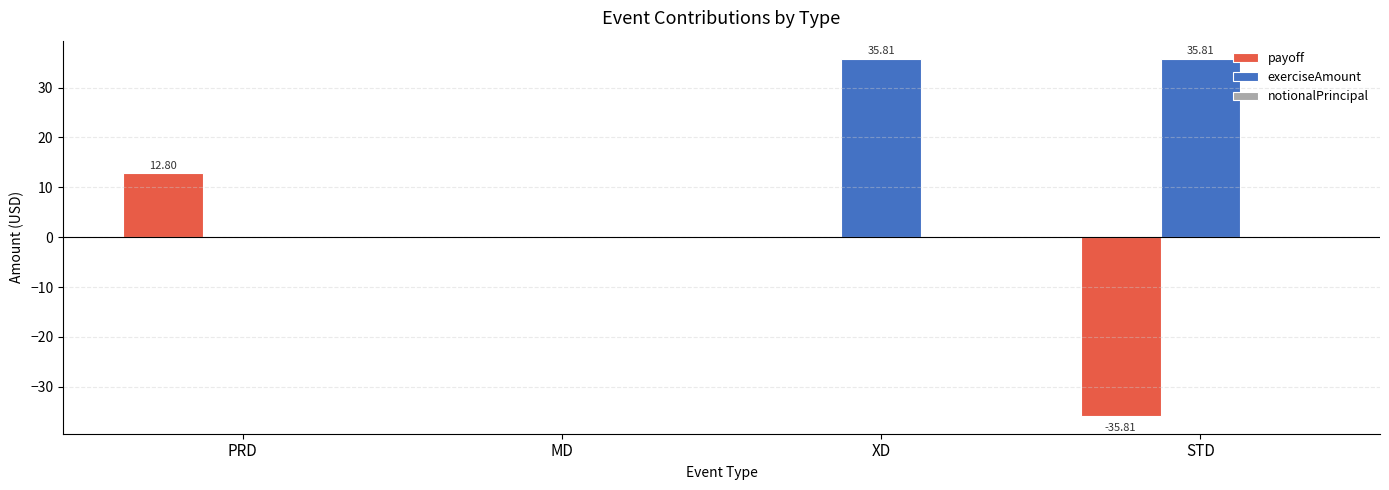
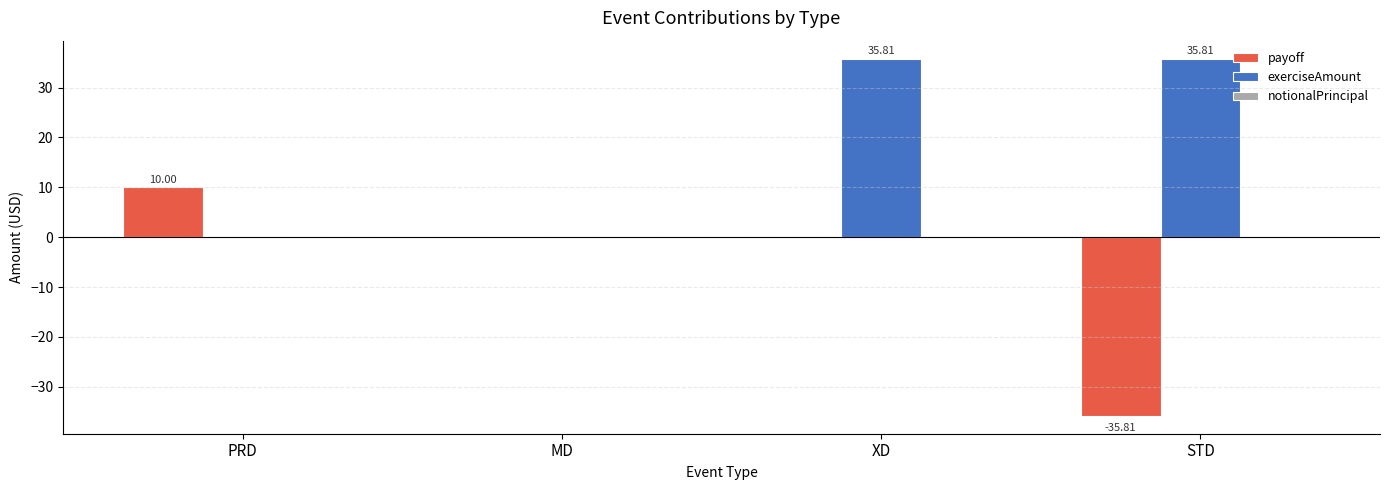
payoff, PRD: 12.80 -> 10.00
